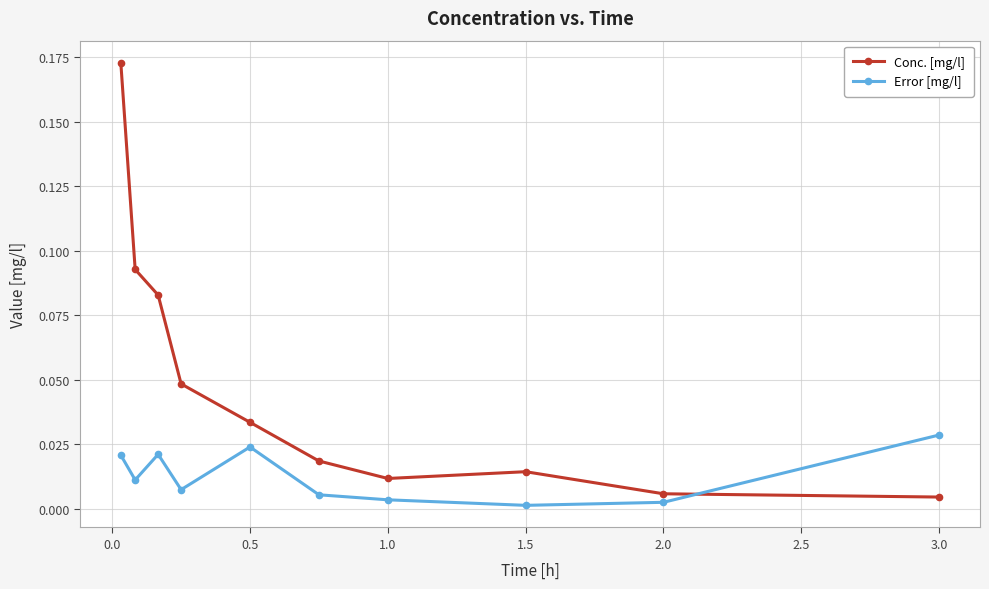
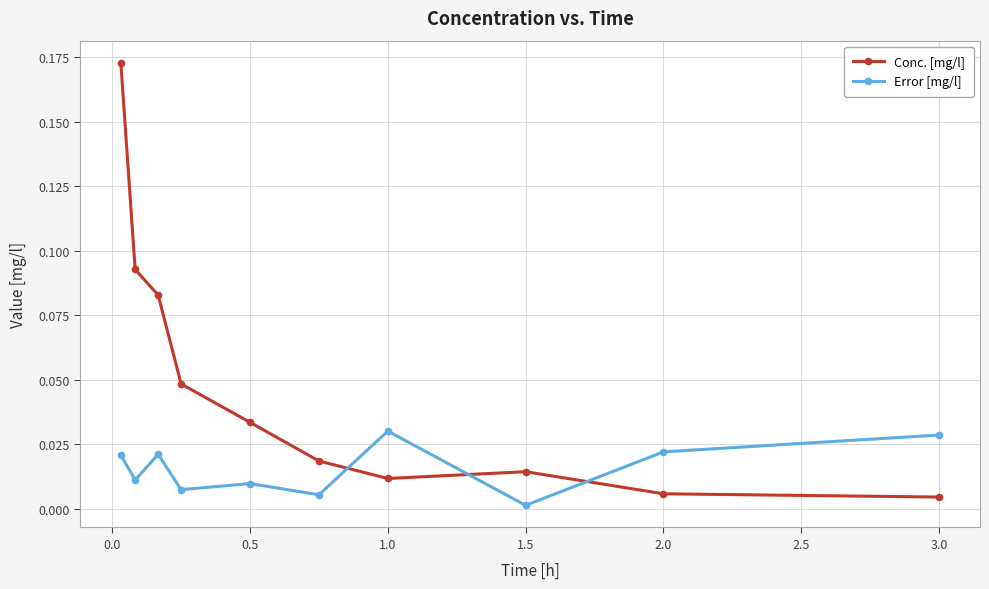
Error [mg/l], 0.5: 0.024 -> 0.010
Error [mg/l], 1.0: 0.003 -> 0.030
Error [mg/l], 2.0: 0.002 -> 0.022
